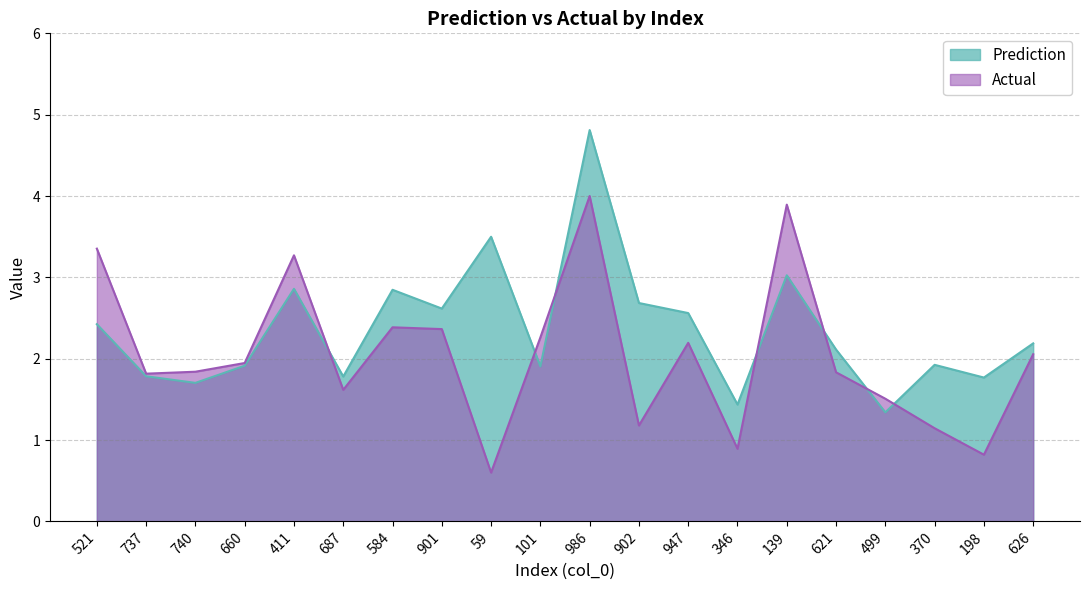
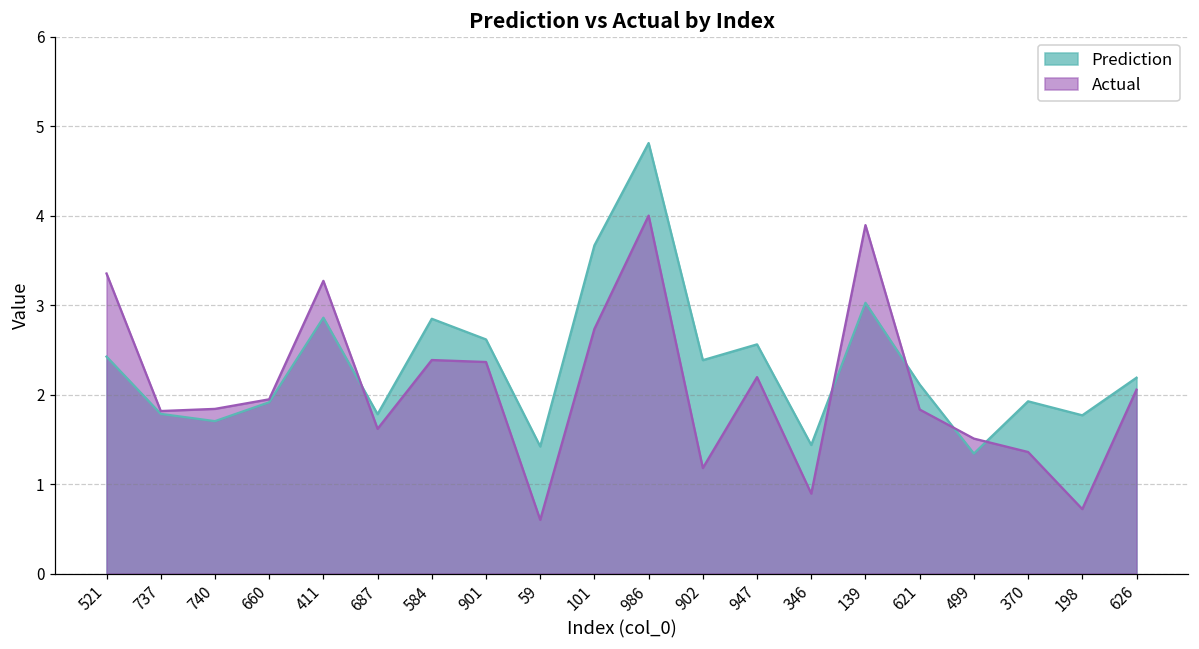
Prediction, 59: 3.5 -> 1.4
Prediction, 101: 1.9 -> 3.7
Actual, 101: 2.3 -> 2.7
Prediction, 902: 2.7 -> 2.4
Actual, 370: 1.1 -> 1.4
Actual, 198: 0.8 -> 0.7
